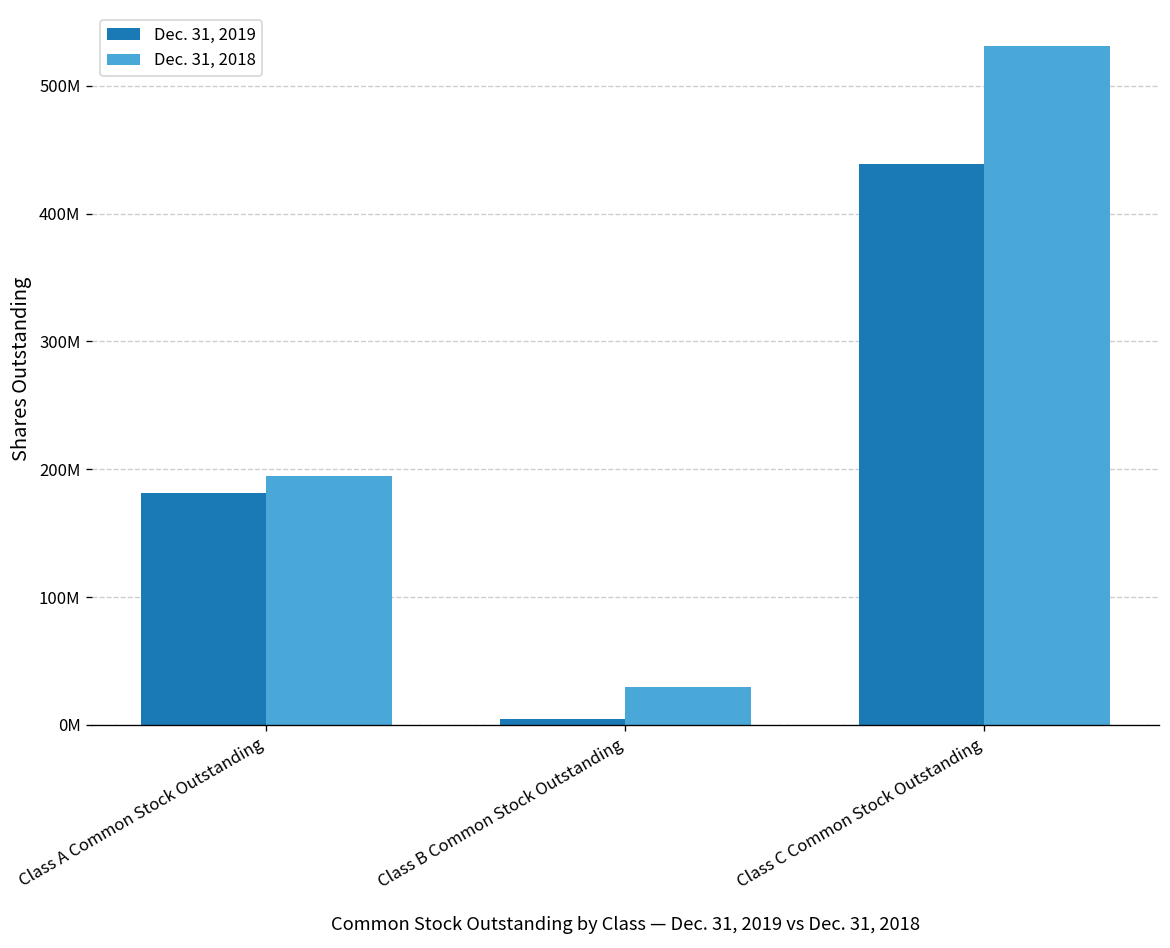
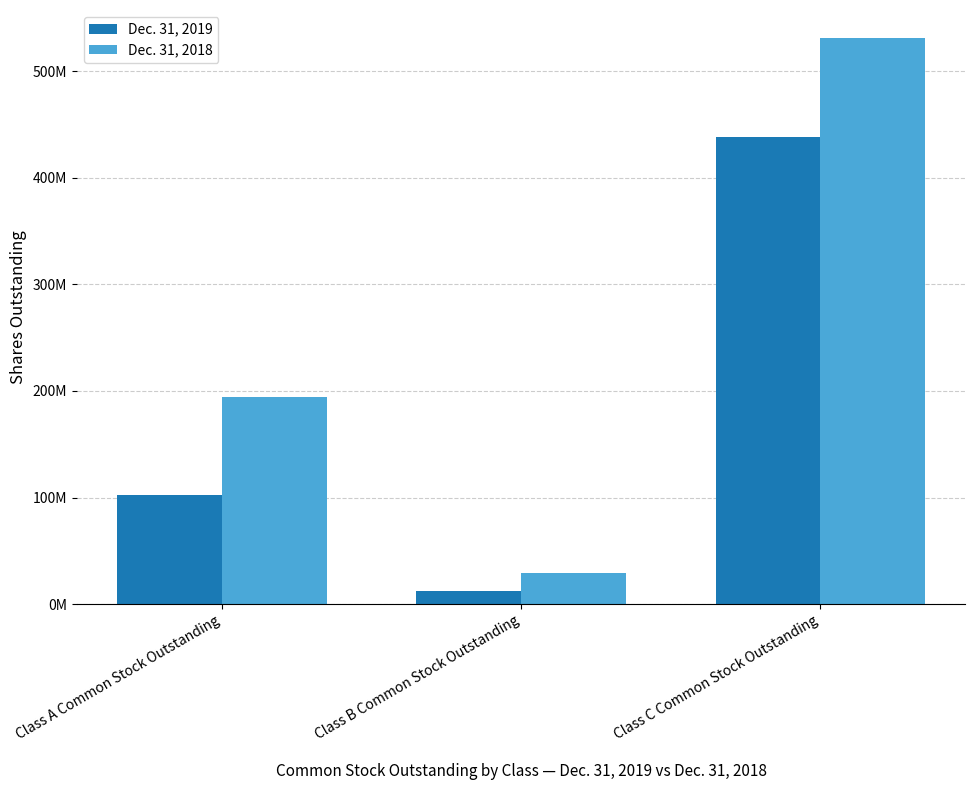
Dec. 31, 2019, Class A Common Stock Outstanding: 182000000 -> 102000000
Dec. 31, 2019, Class B Common Stock Outstanding: 4000000 -> 12000000
